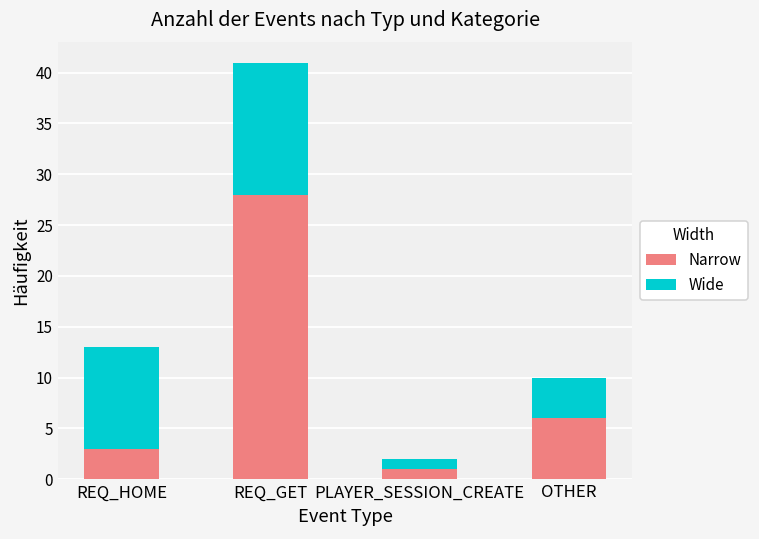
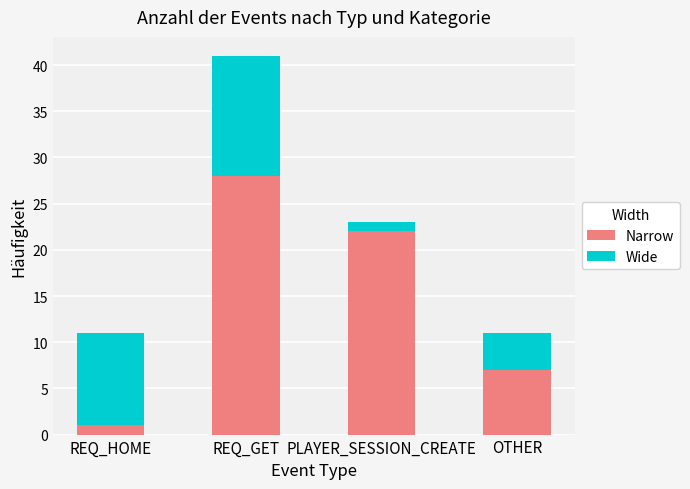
Narrow, REQ_HOME: 3 -> 1
Narrow, PLAYER_SESSION_CREATE: 1 -> 22
Narrow, OTHER: 6 -> 7
